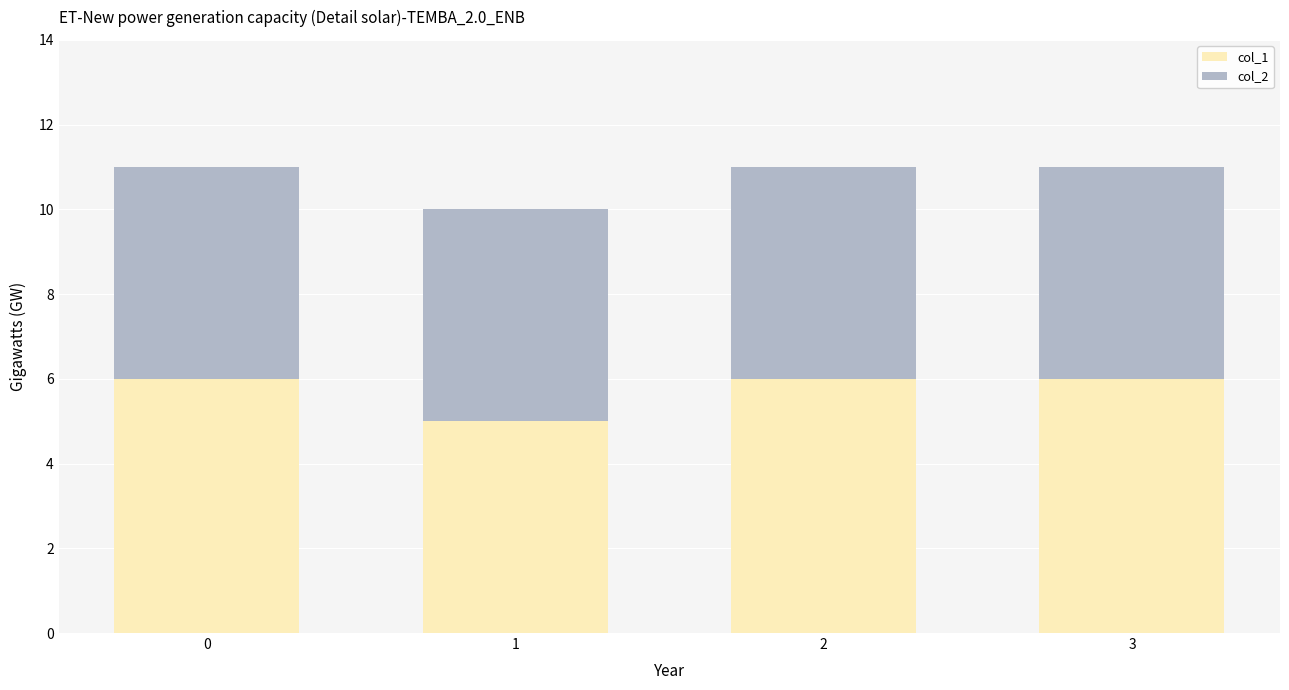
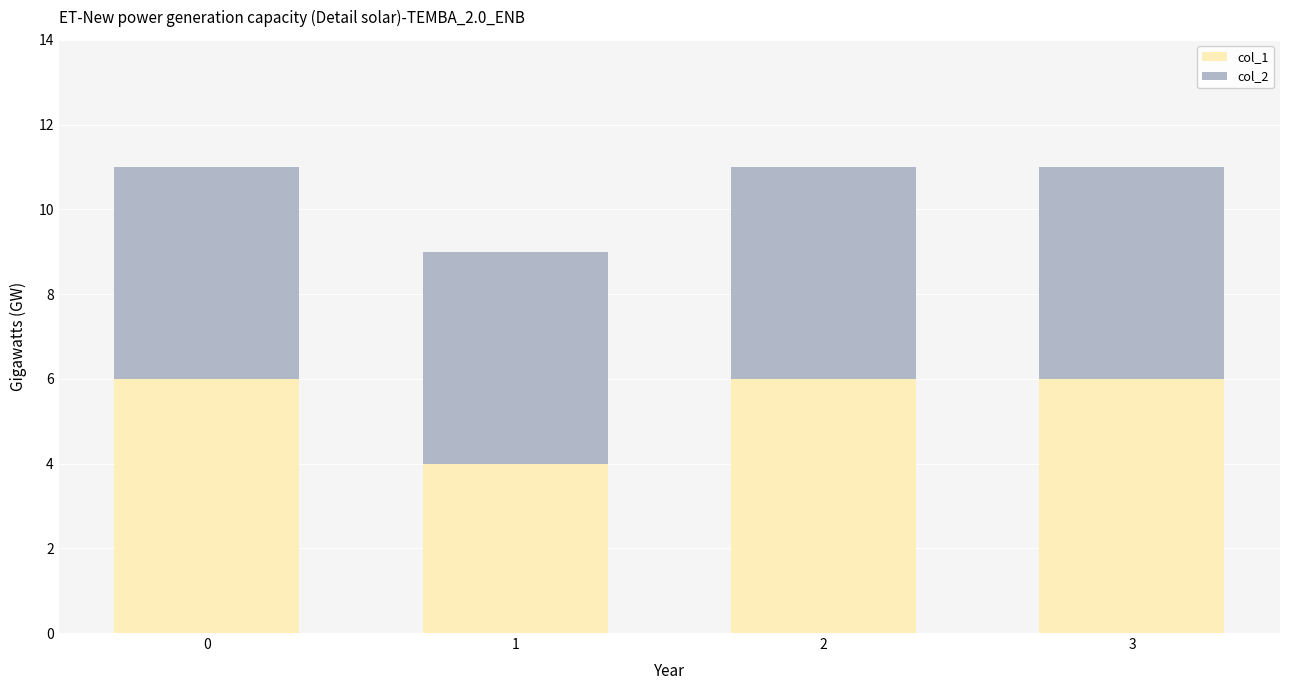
col_1, 1: 5 -> 4
